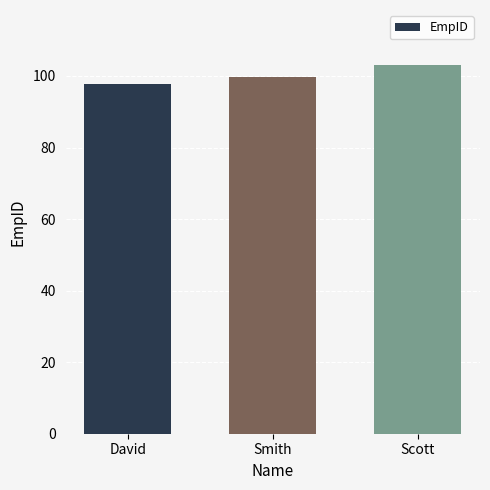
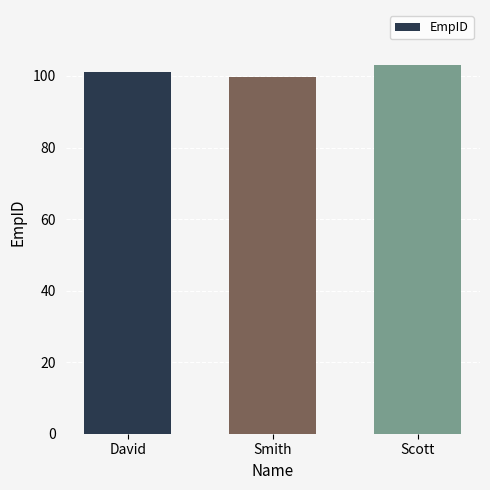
David: 98 -> 101
